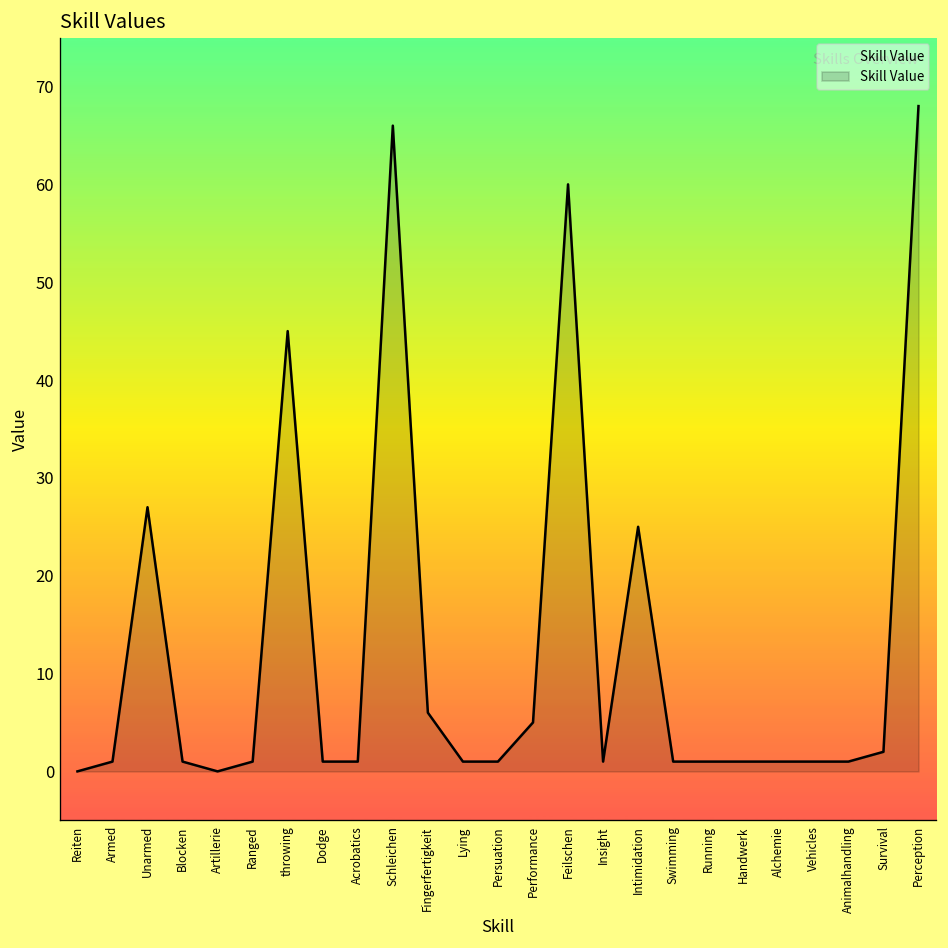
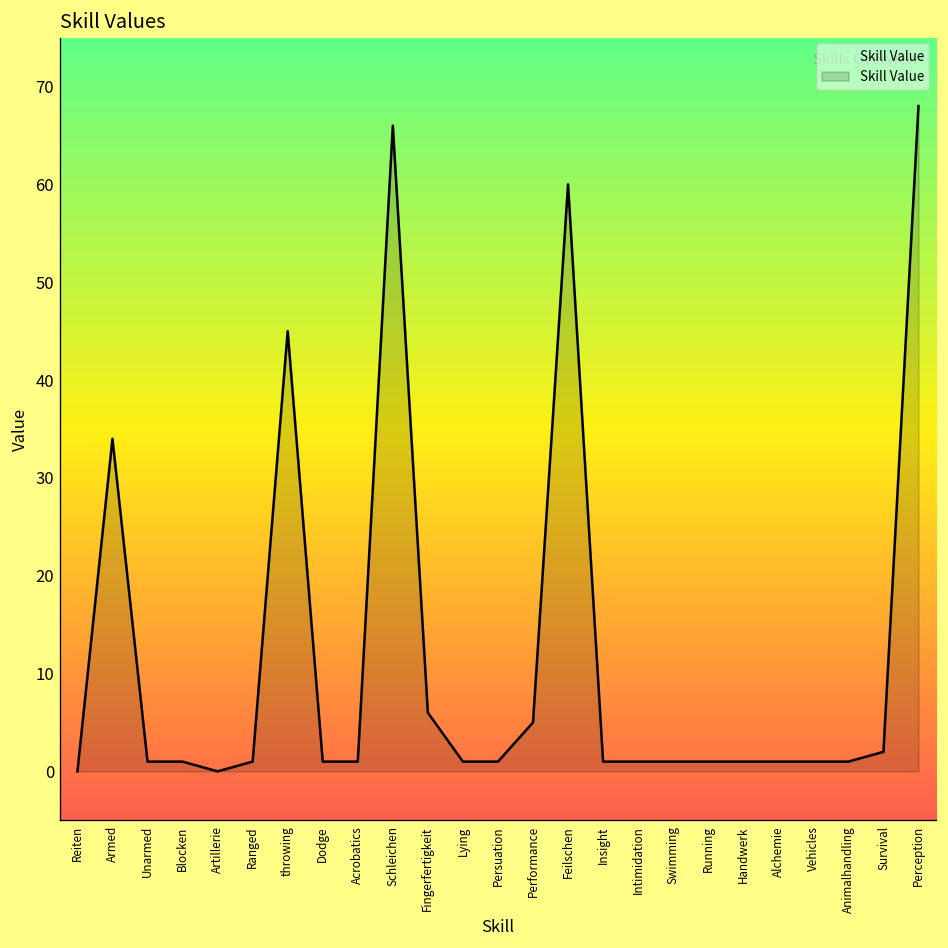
Armed: 1 -> 34
Unarmed: 27 -> 1
Intimidation: 25 -> 1
